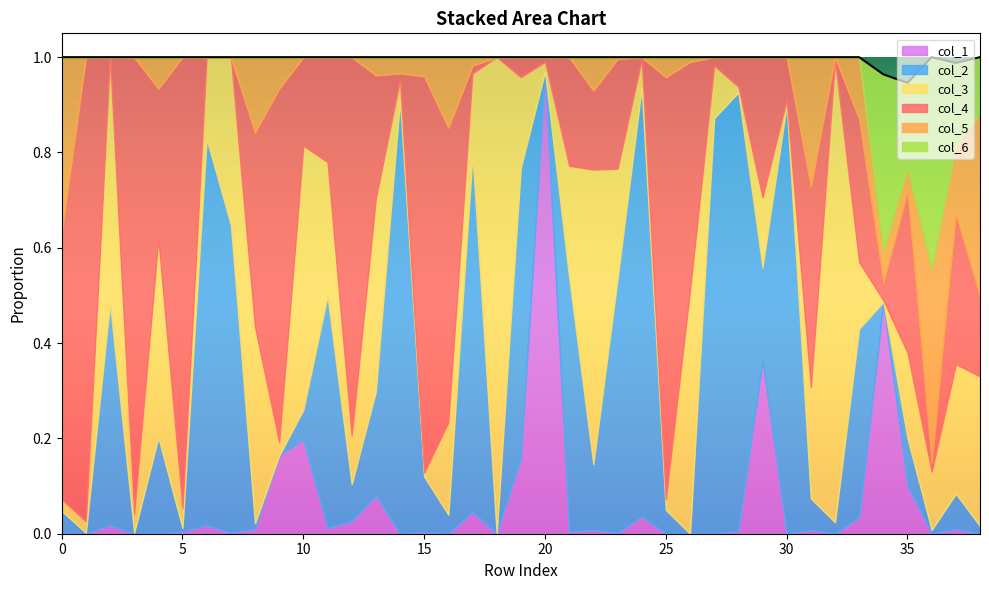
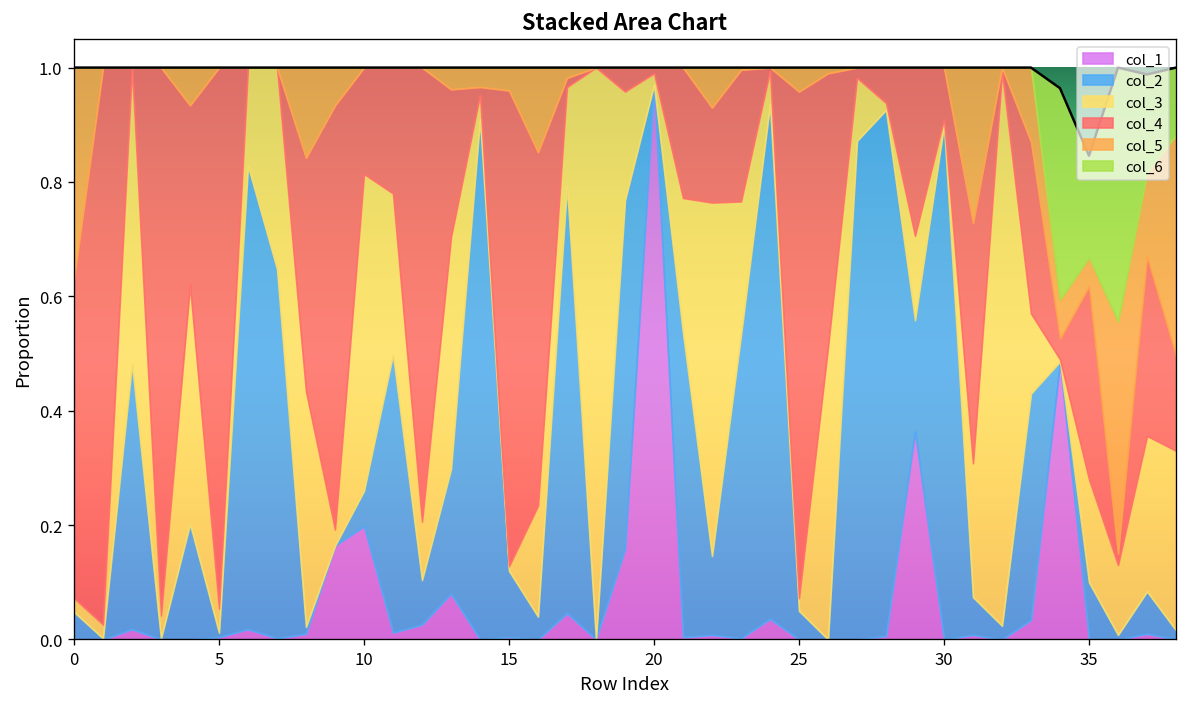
col_1, 35: 0.1 -> 0.0
